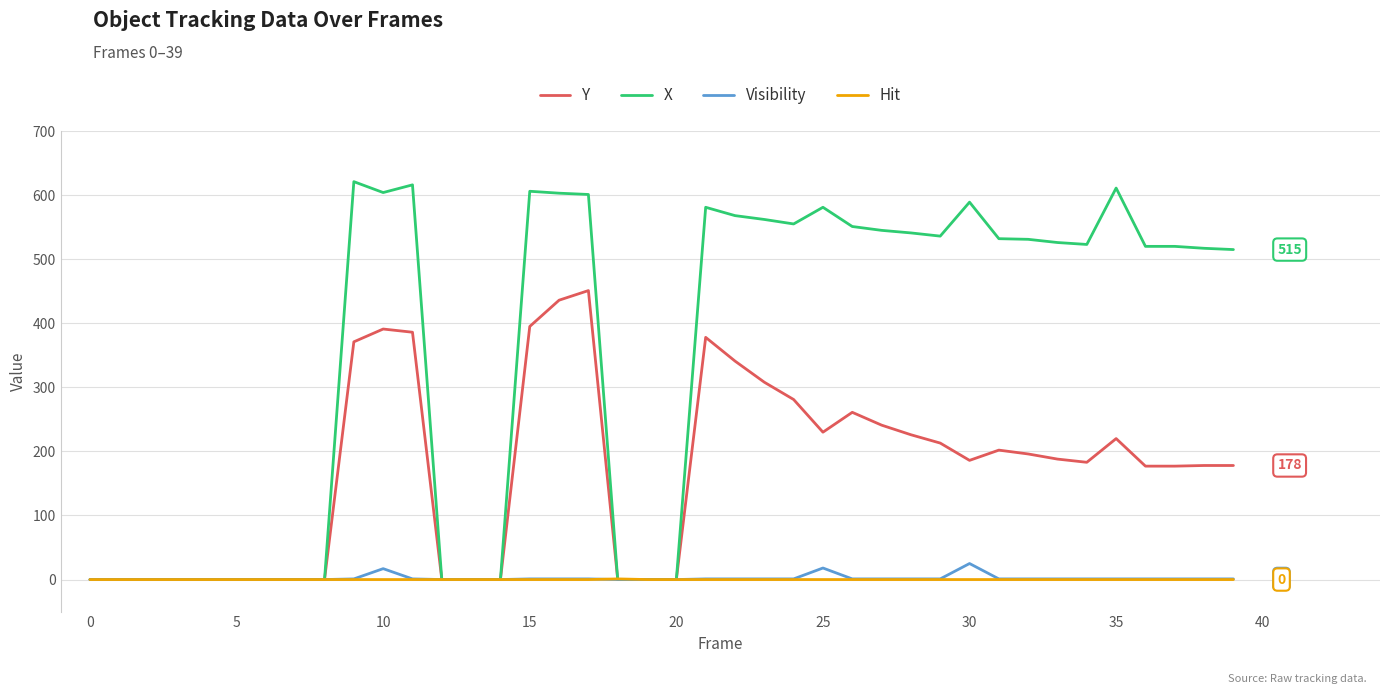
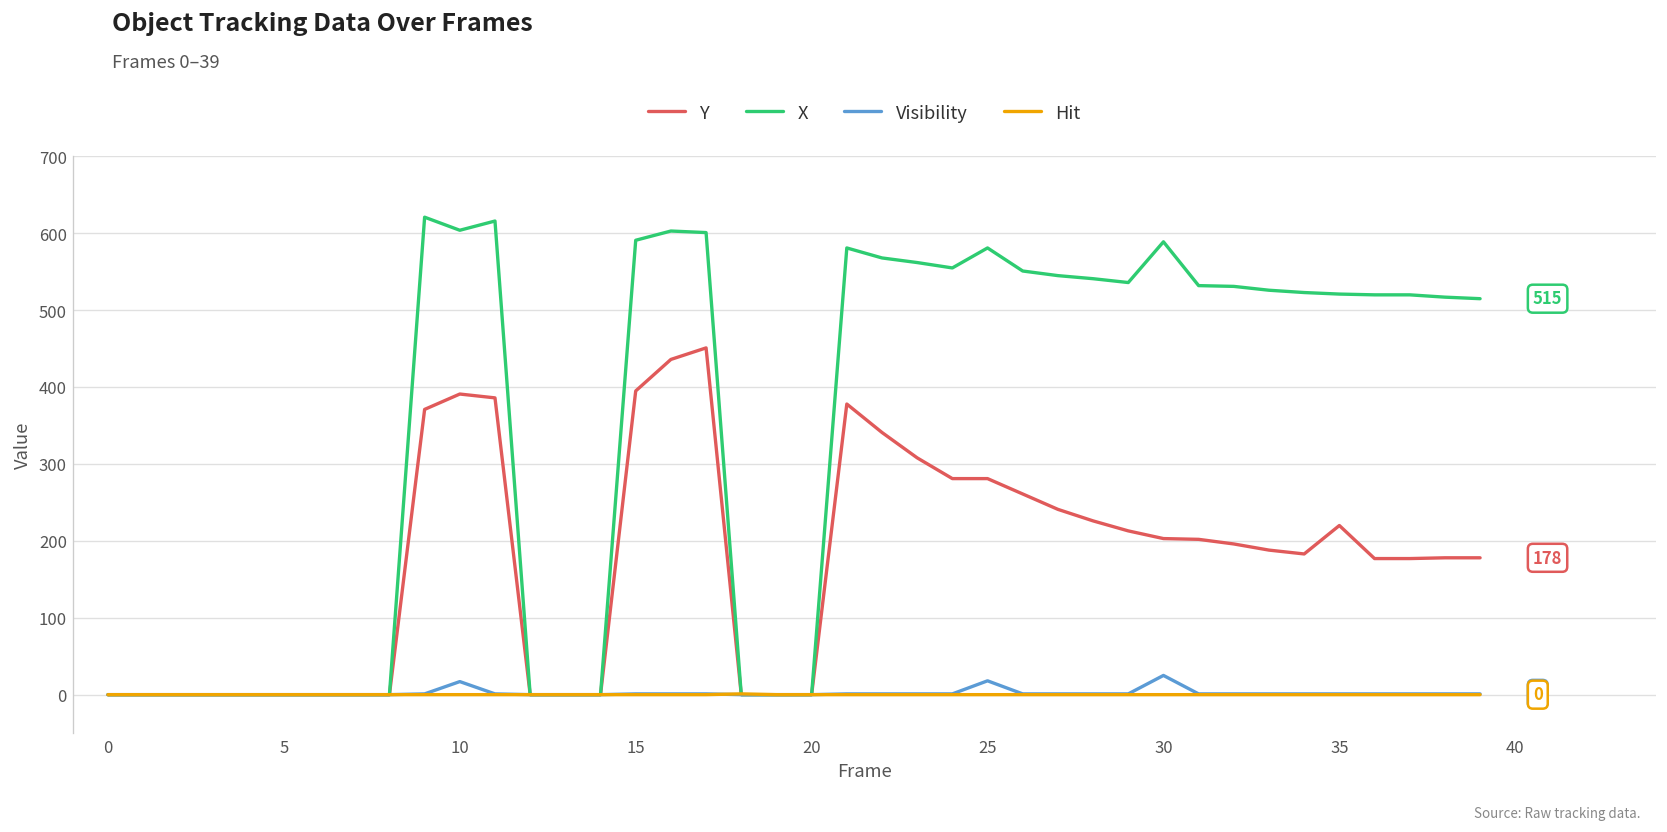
X, 15: 610 -> 590
Y, 25: 230 -> 280
Y, 30: 190 -> 200
X, 35: 610 -> 520
